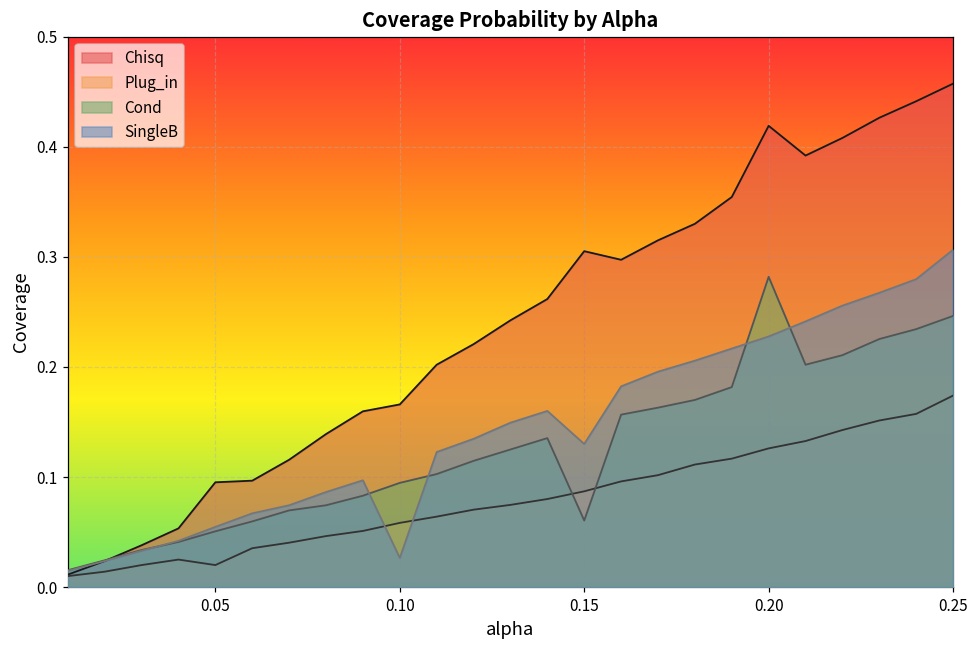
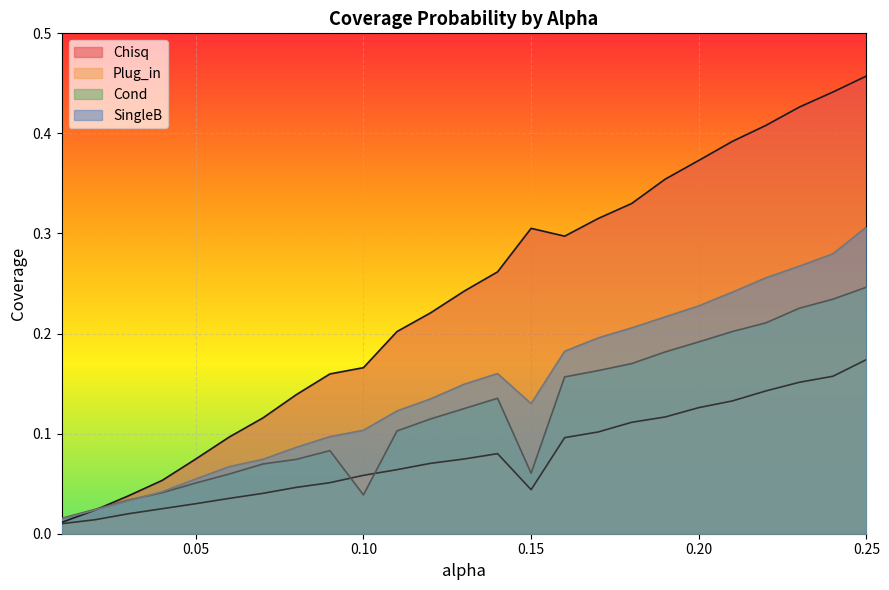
Chisq, 0.05: 0.095 -> 0.075
Plug_in, 0.05: 0.02 -> 0.03
Cond, 0.10: 0.095 -> 0.039
SingleB, 0.10: 0.026 -> 0.103
Plug_in, 0.15: 0.087 -> 0.044
Chisq, 0.20: 0.419 -> 0.373
Cond, 0.20: 0.282 -> 0.192
